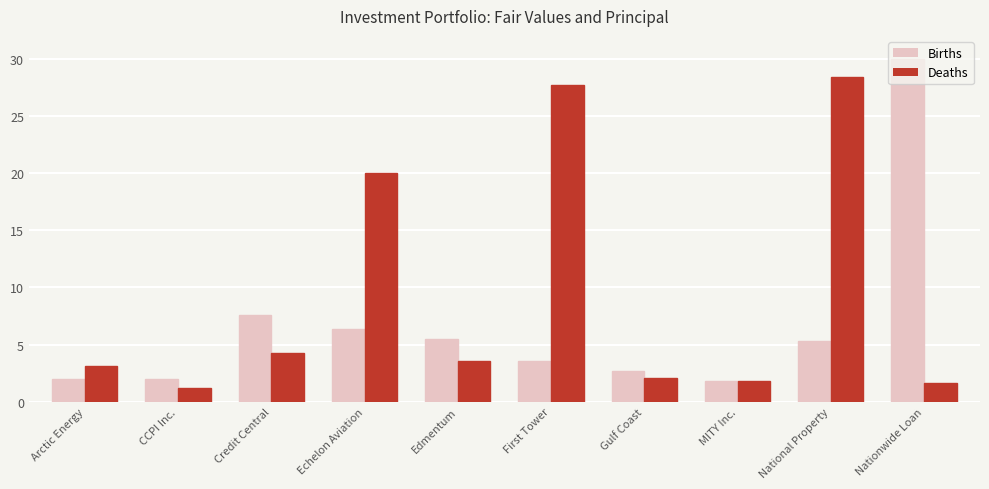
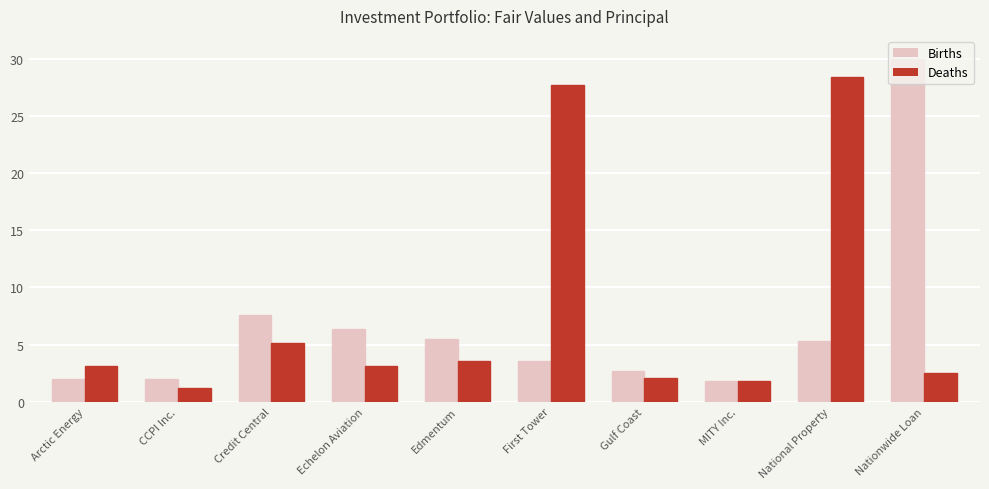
Deaths, Credit Central: 4.3 -> 5.1
Deaths, Echelon Aviation: 20.0 -> 3.1
Deaths, Nationwide Loan: 1.7 -> 2.5
